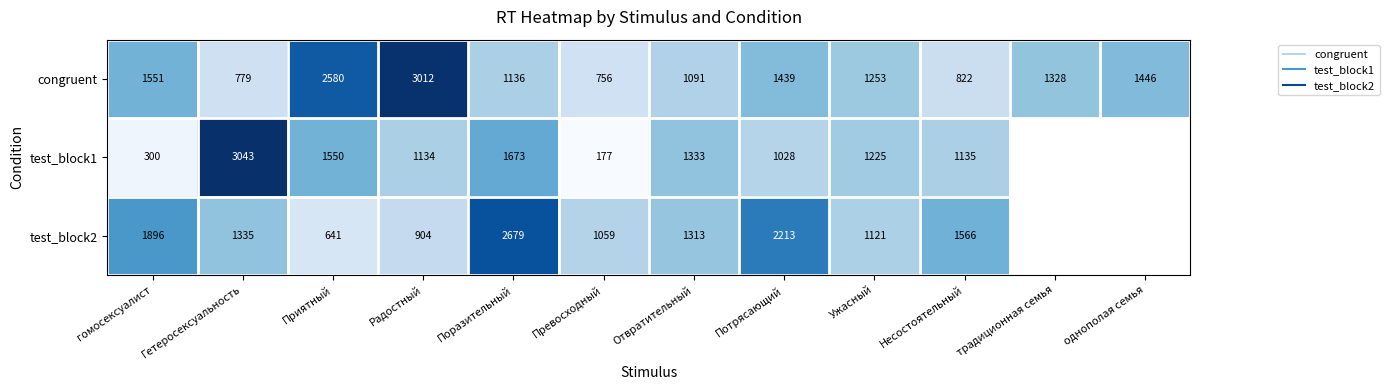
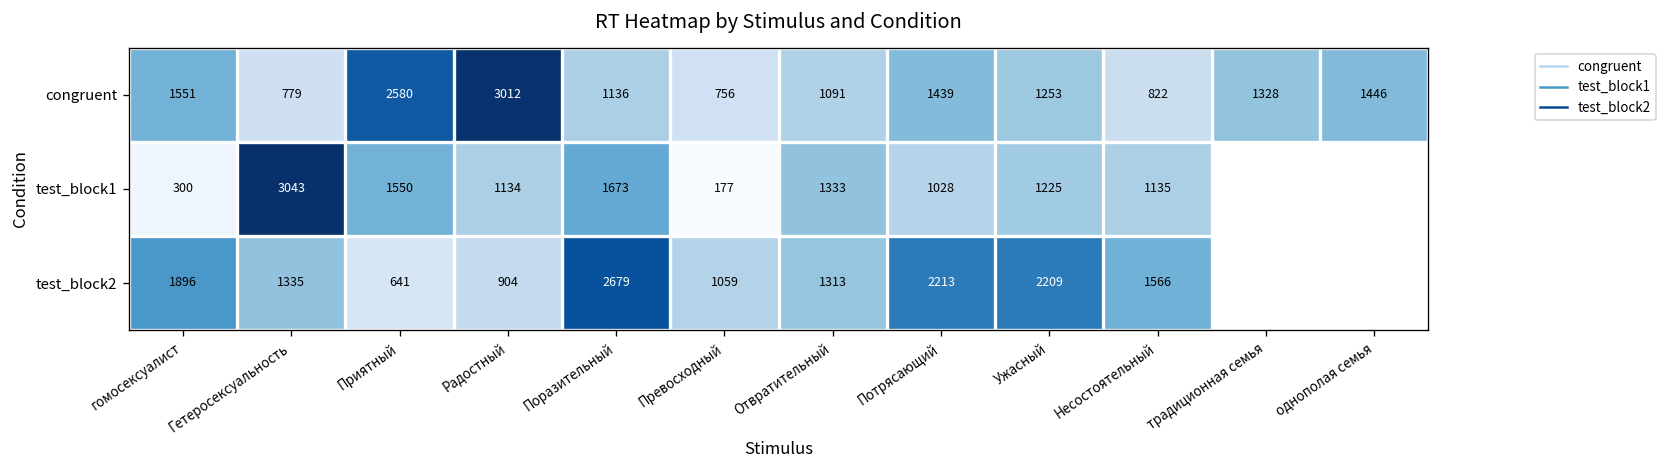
test_block2, Ужасный: 1121 -> 2209
